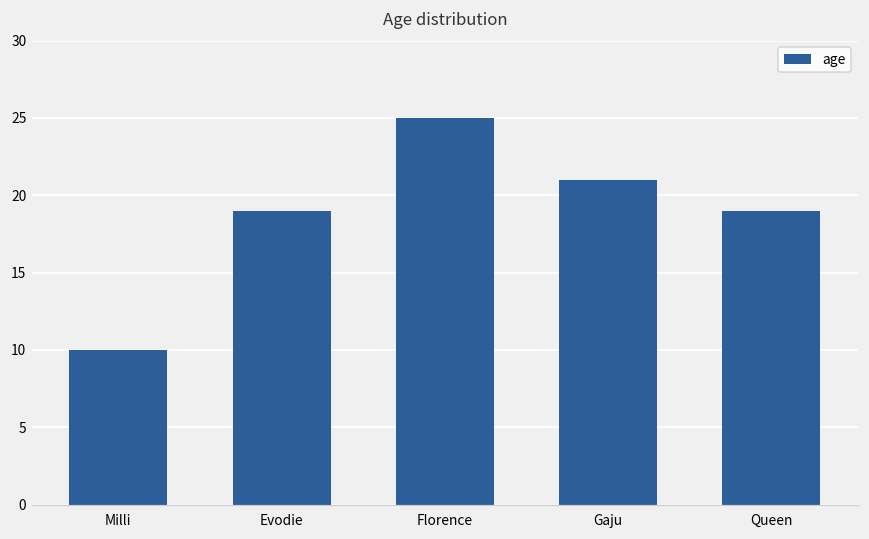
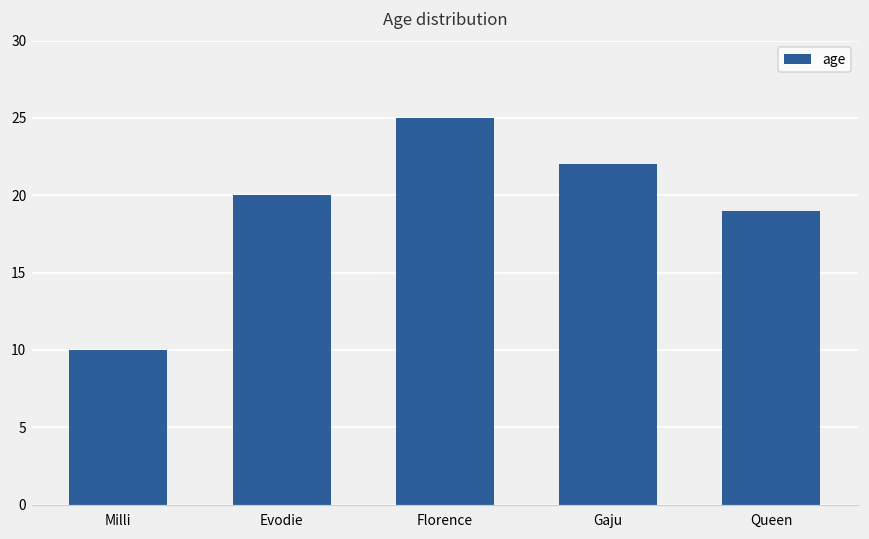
Evodie: 19 -> 20
Gaju: 21 -> 22
